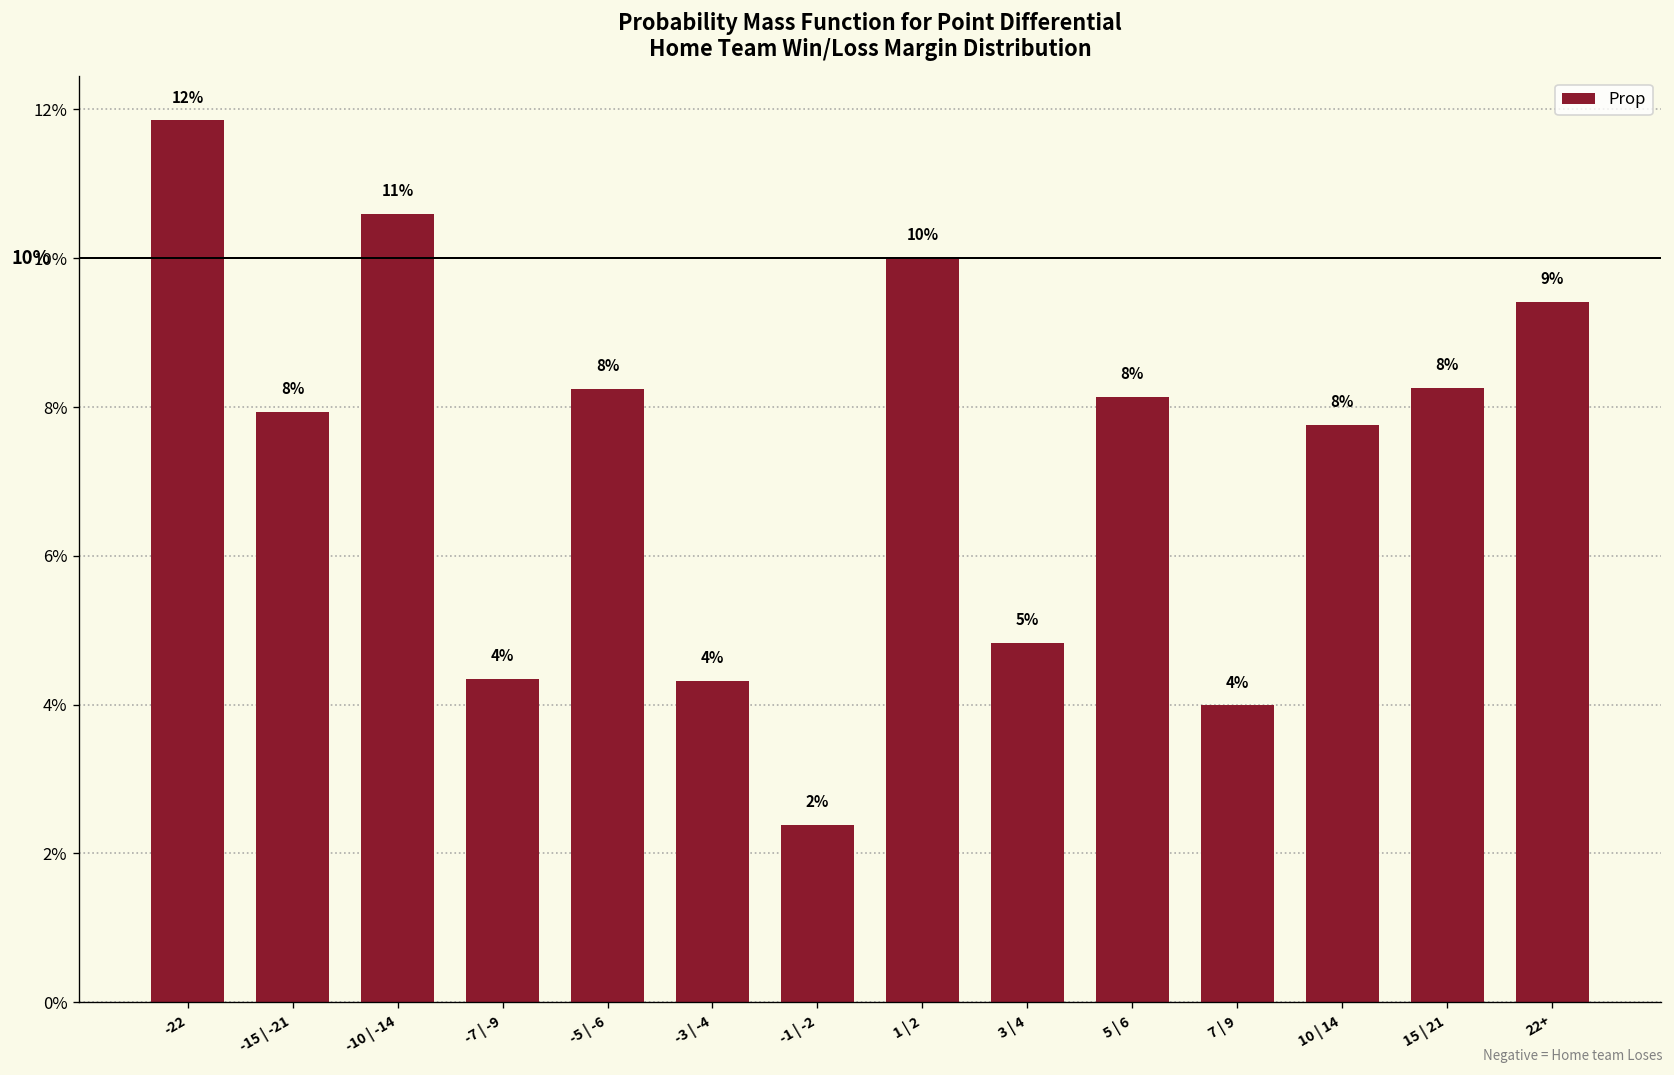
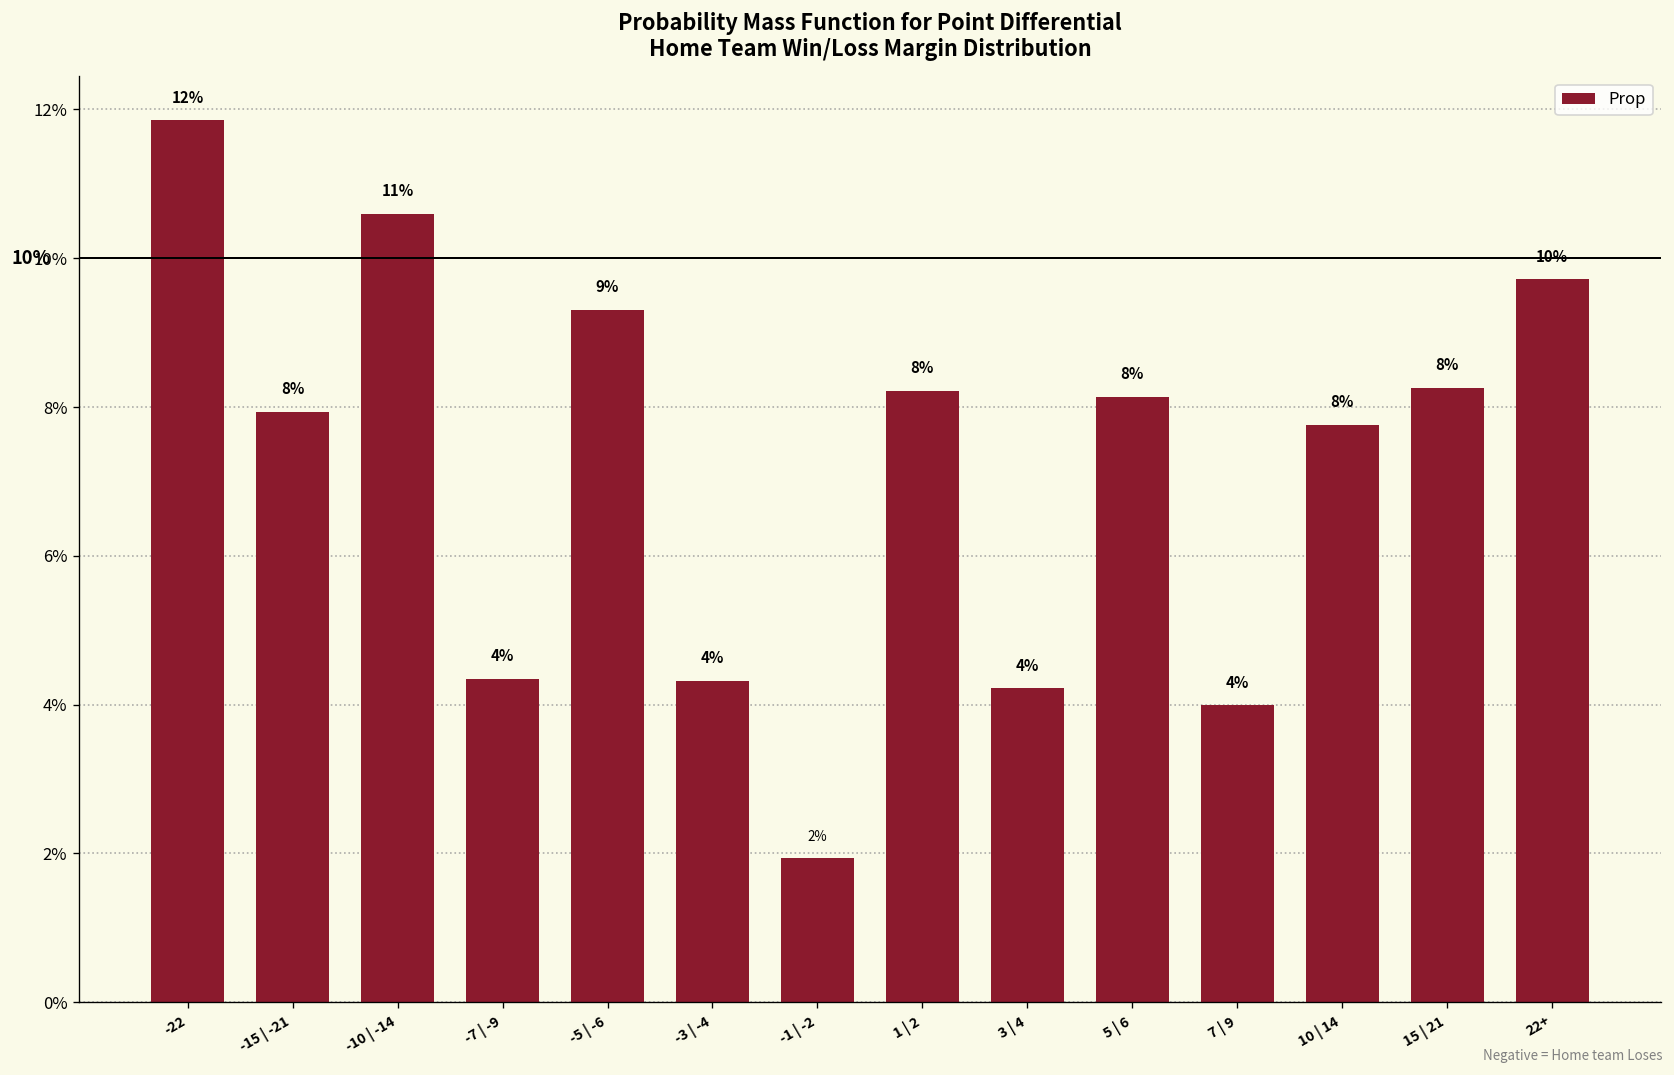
-5 | -6: 8% -> 9%
-1 | -2: 2.4% -> 1.9%
1 | 2: 10% -> 8%
3 | 4: 5% -> 4%
22+: 9% -> 10%
